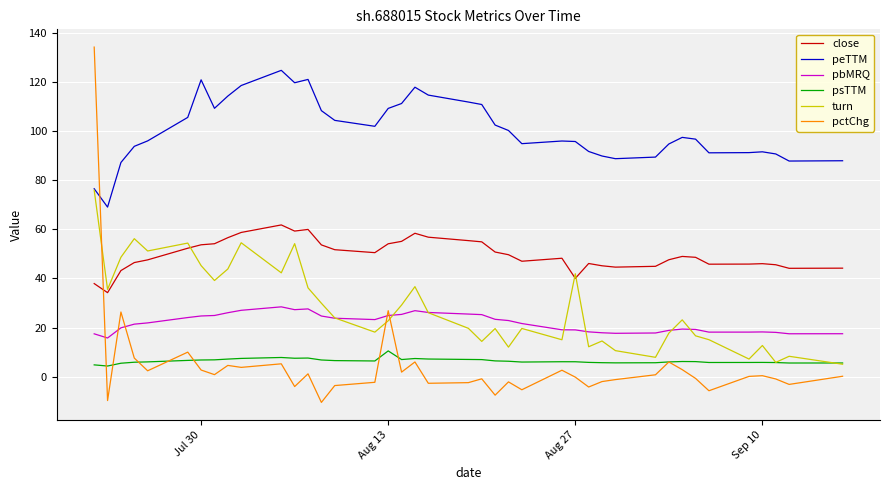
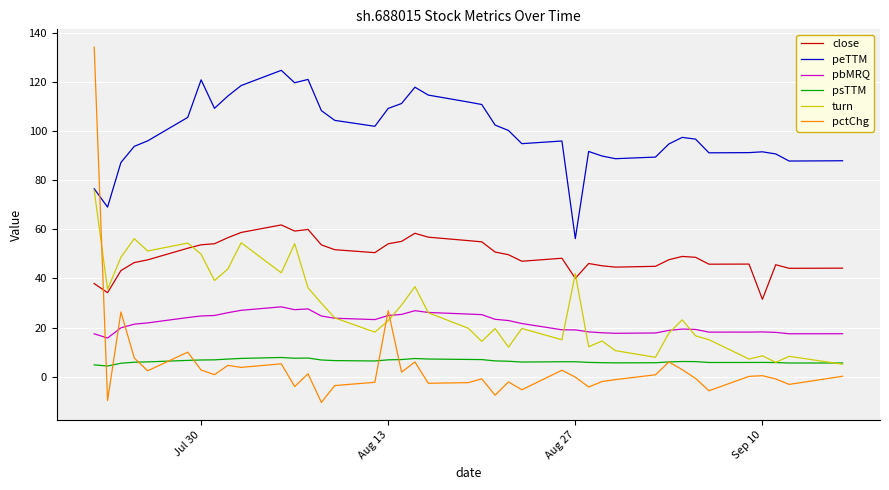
turn, Jul 30: 45 -> 50
psTTM, Aug 13: 10 -> 7
peTTM, Aug 27: 96 -> 56
close, Sep 10: 46 -> 31
turn, Sep 10: 13 -> 8
